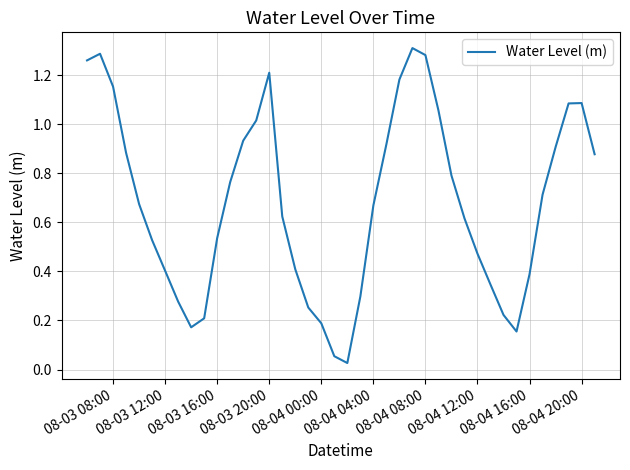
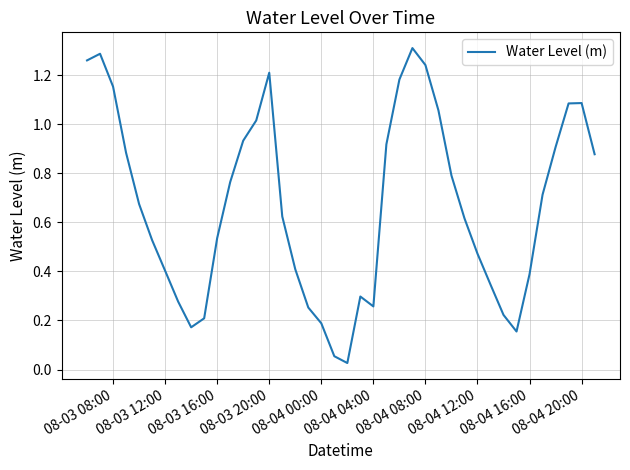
08-04 04:00: 0.67 -> 0.26
08-04 08:00: 1.28 -> 1.24
